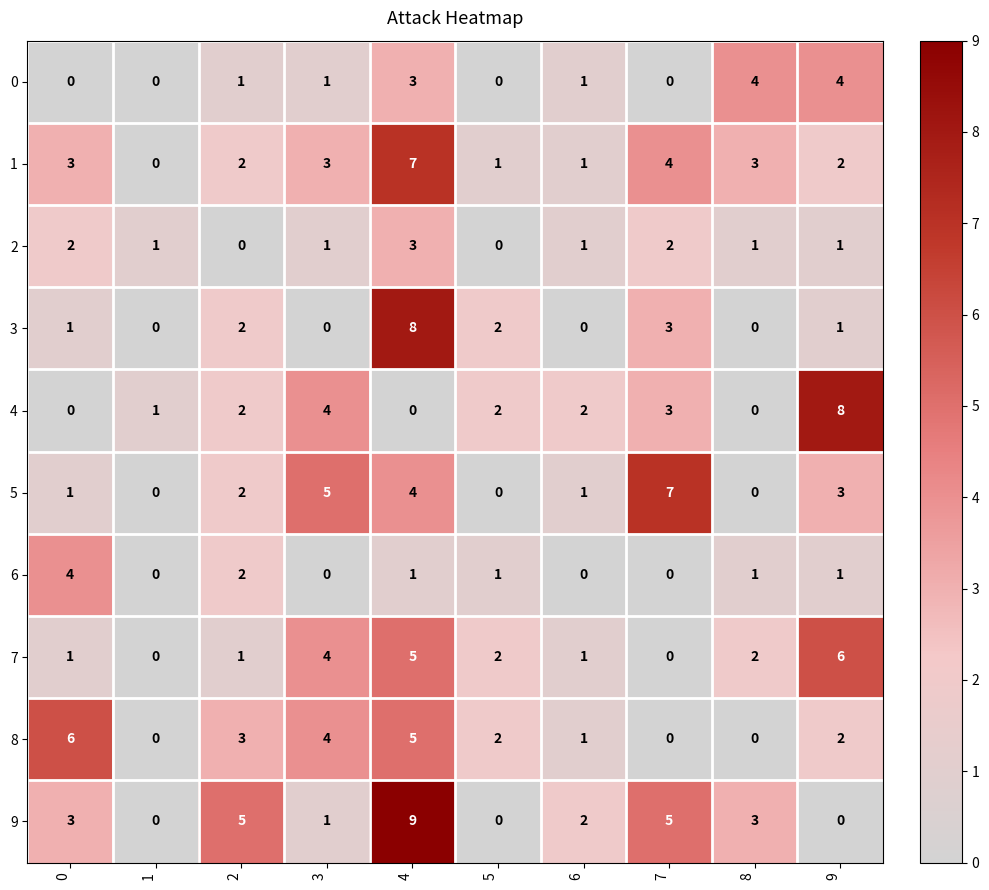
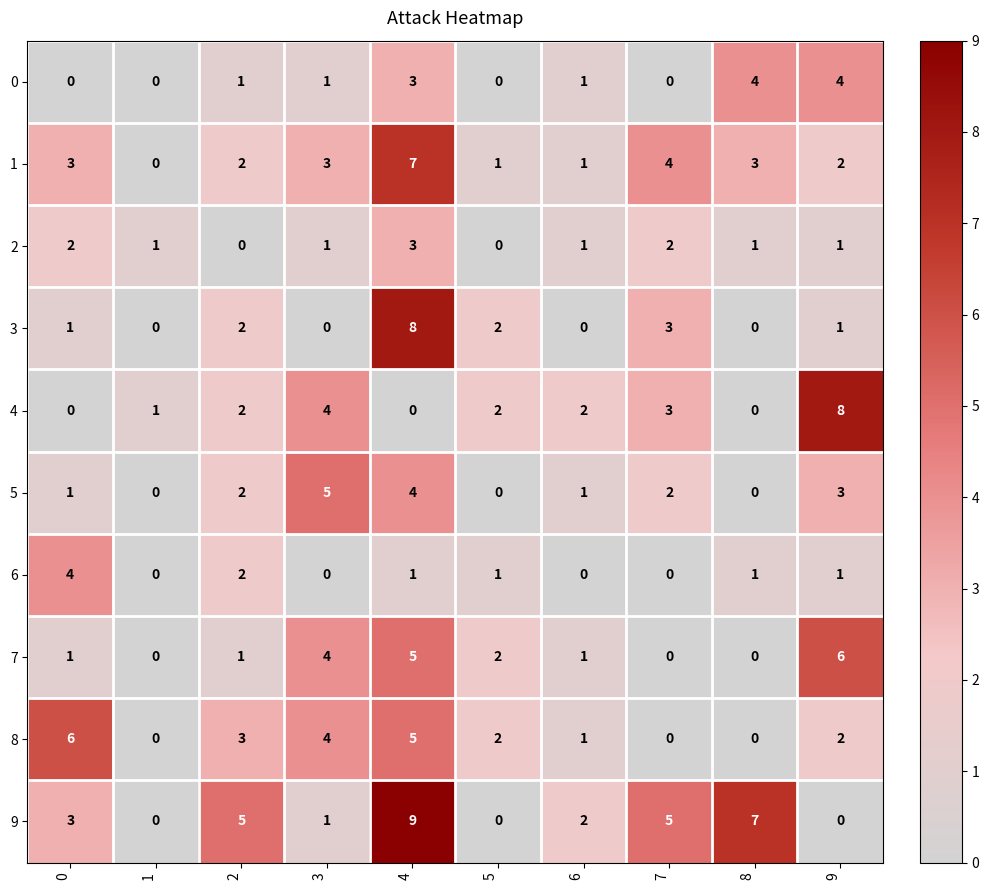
5, 7: 7 -> 2
7, 8: 2 -> 0
9, 8: 3 -> 7
